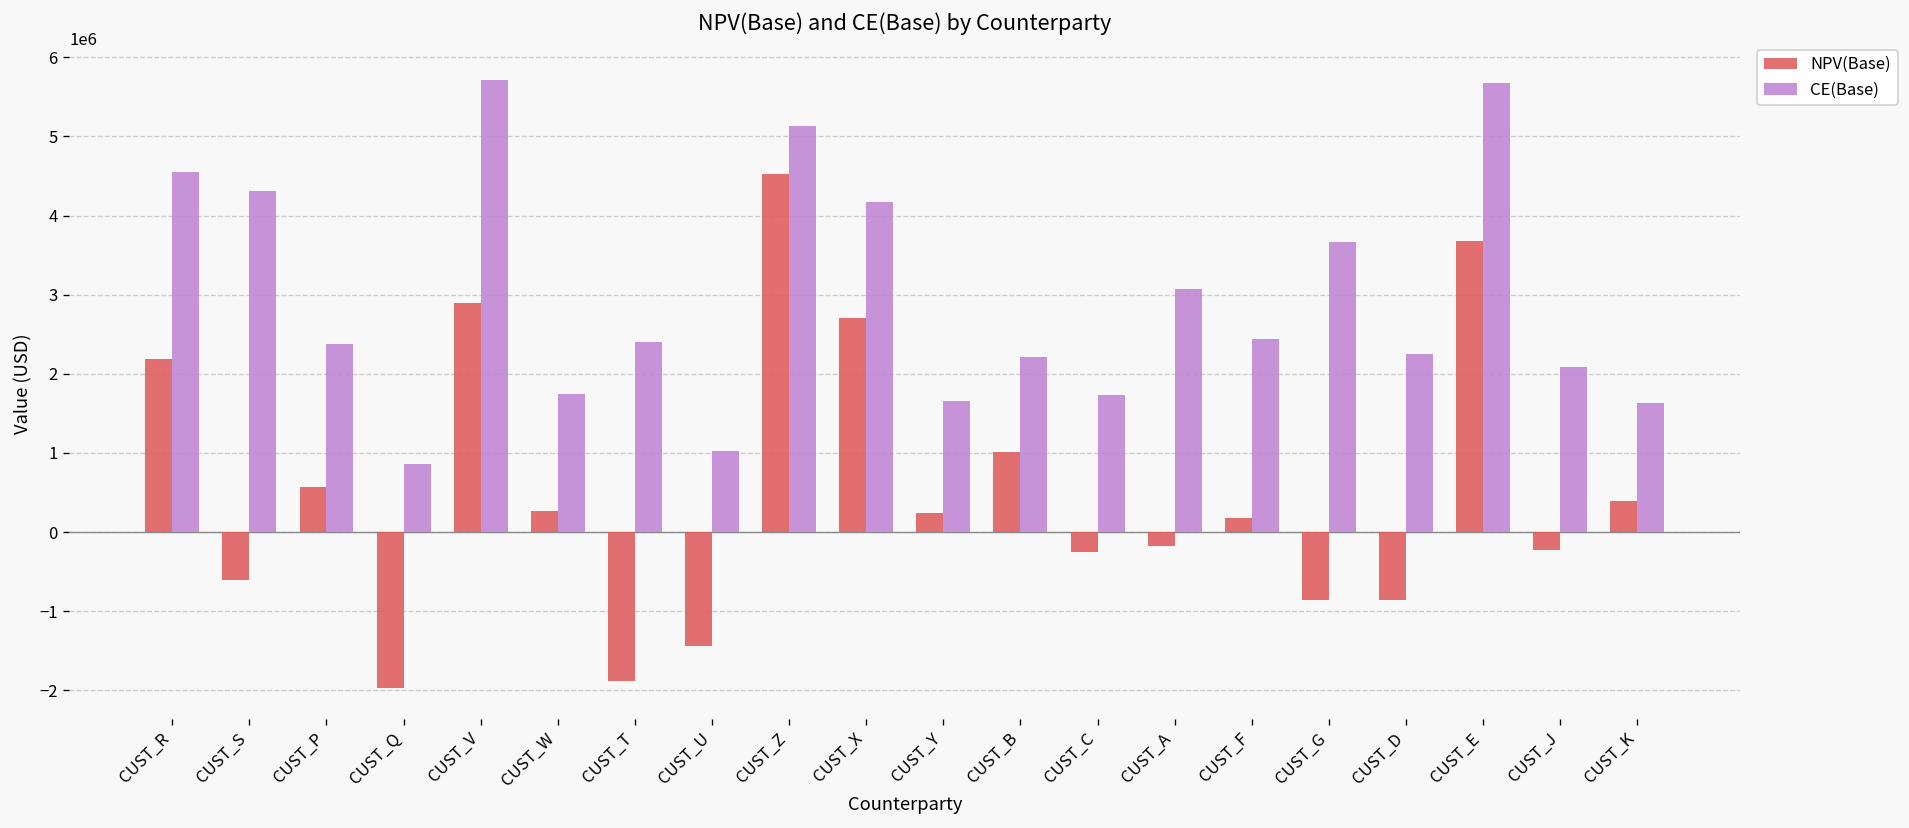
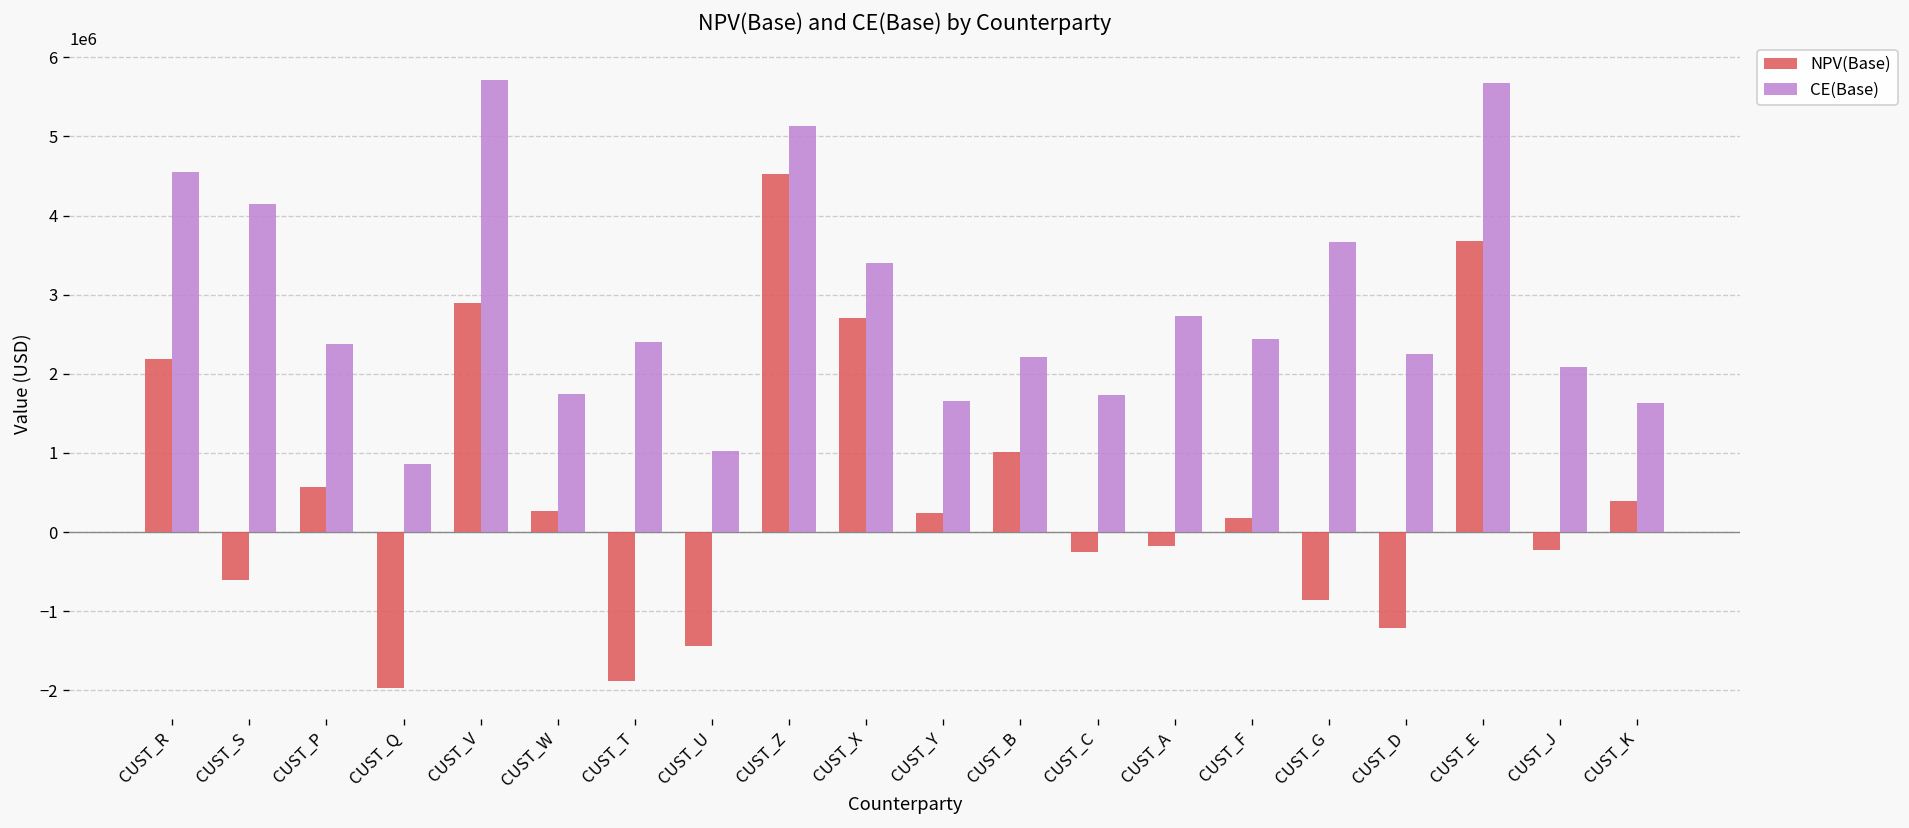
CE(Base), CUST_S: 4300000 -> 4100000
CE(Base), CUST_X: 4200000 -> 3400000
CE(Base), CUST_A: 3100000 -> 2700000
NPV(Base), CUST_D: -900000 -> -1200000
